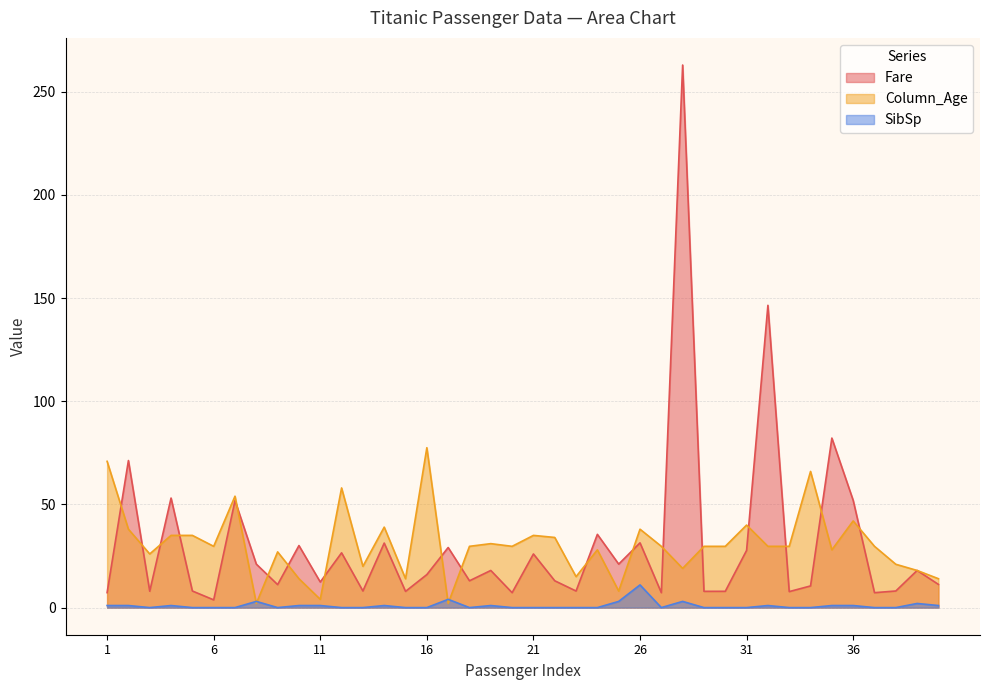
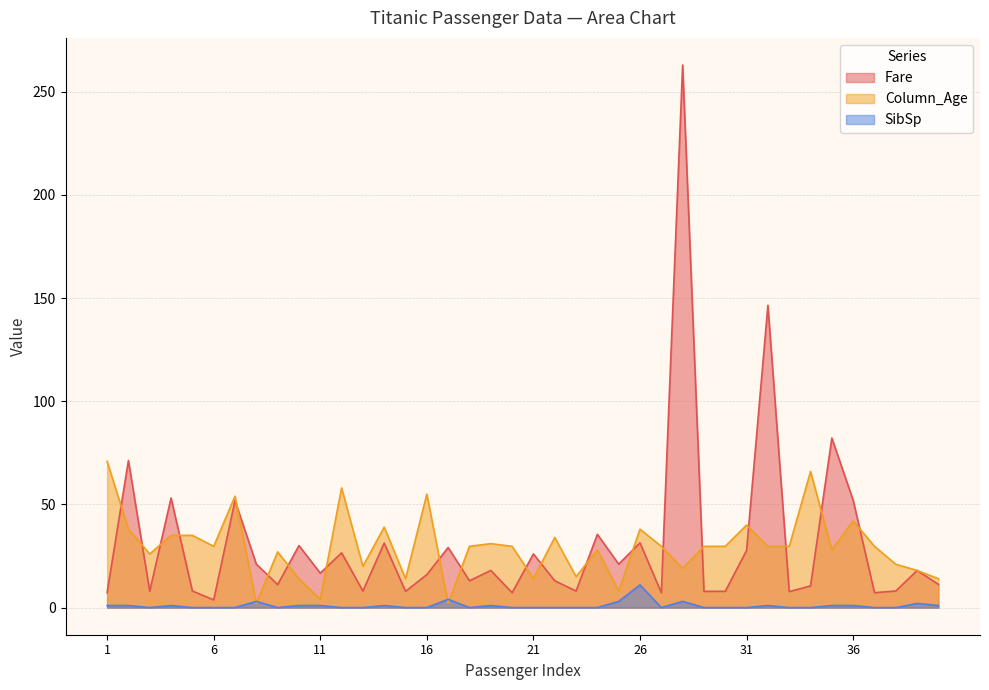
Fare, 11: 12 -> 17
Column_Age, 16: 78 -> 55
Column_Age, 21: 35 -> 14
